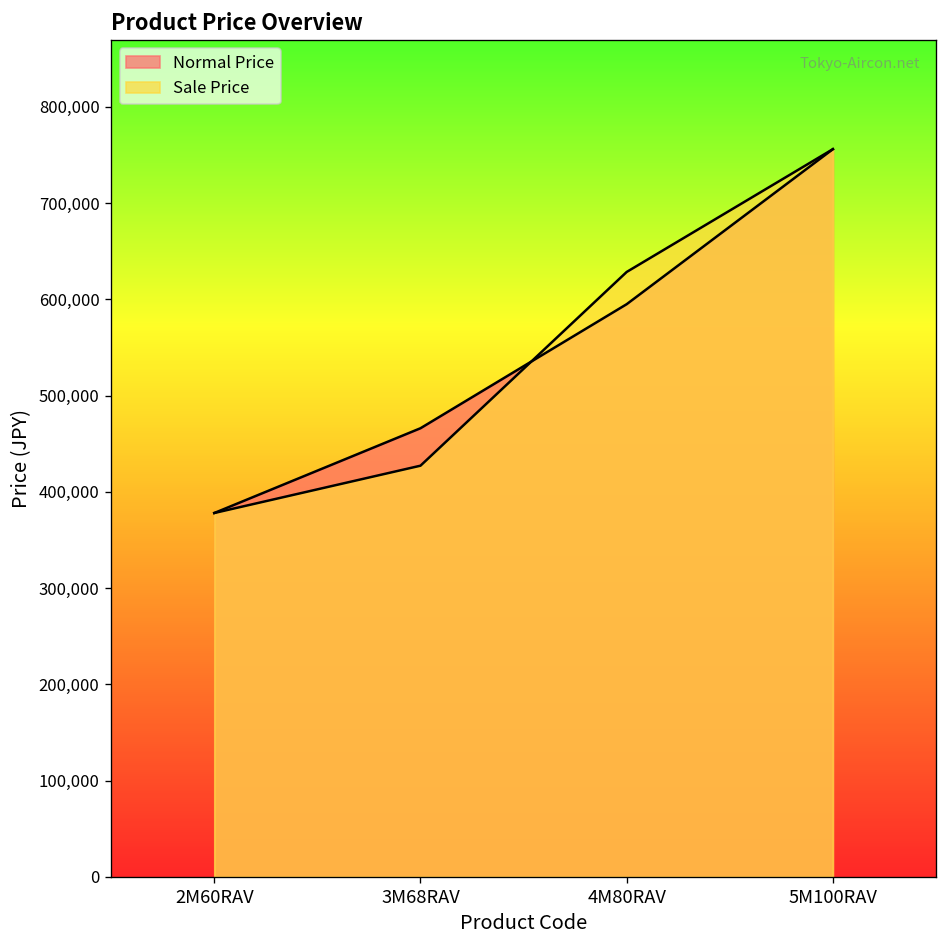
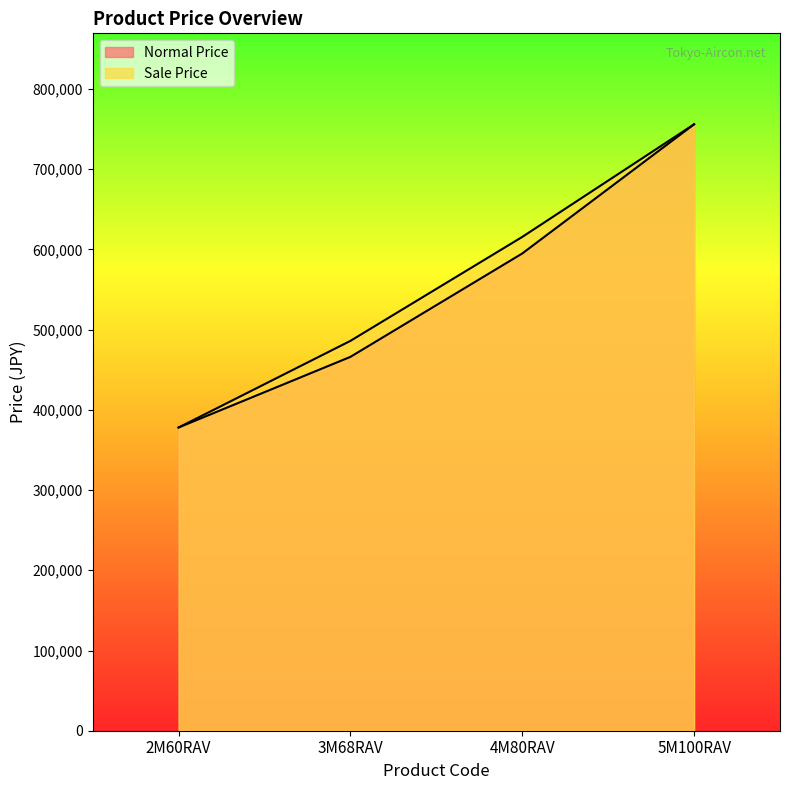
Sale Price, 3M68RAV: 430,000 -> 490,000
Sale Price, 4M80RAV: 630,000 -> 620,000
